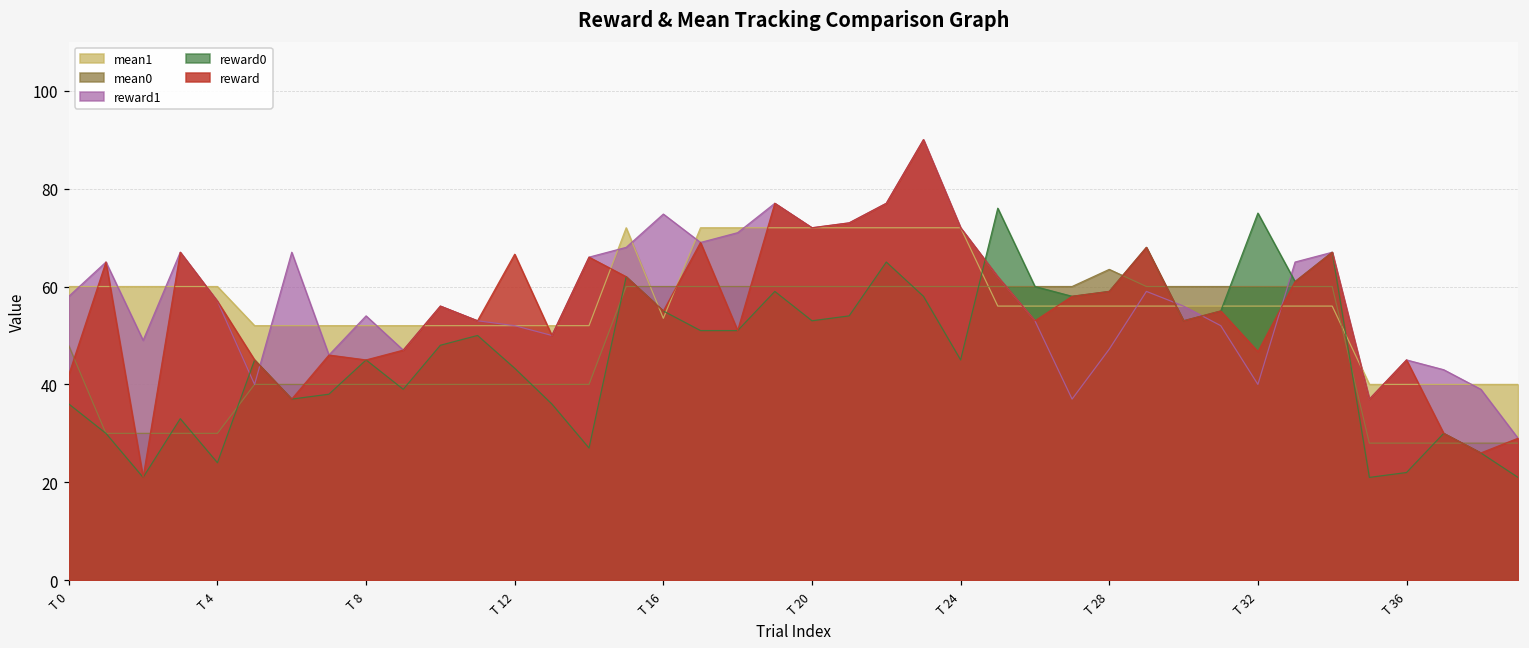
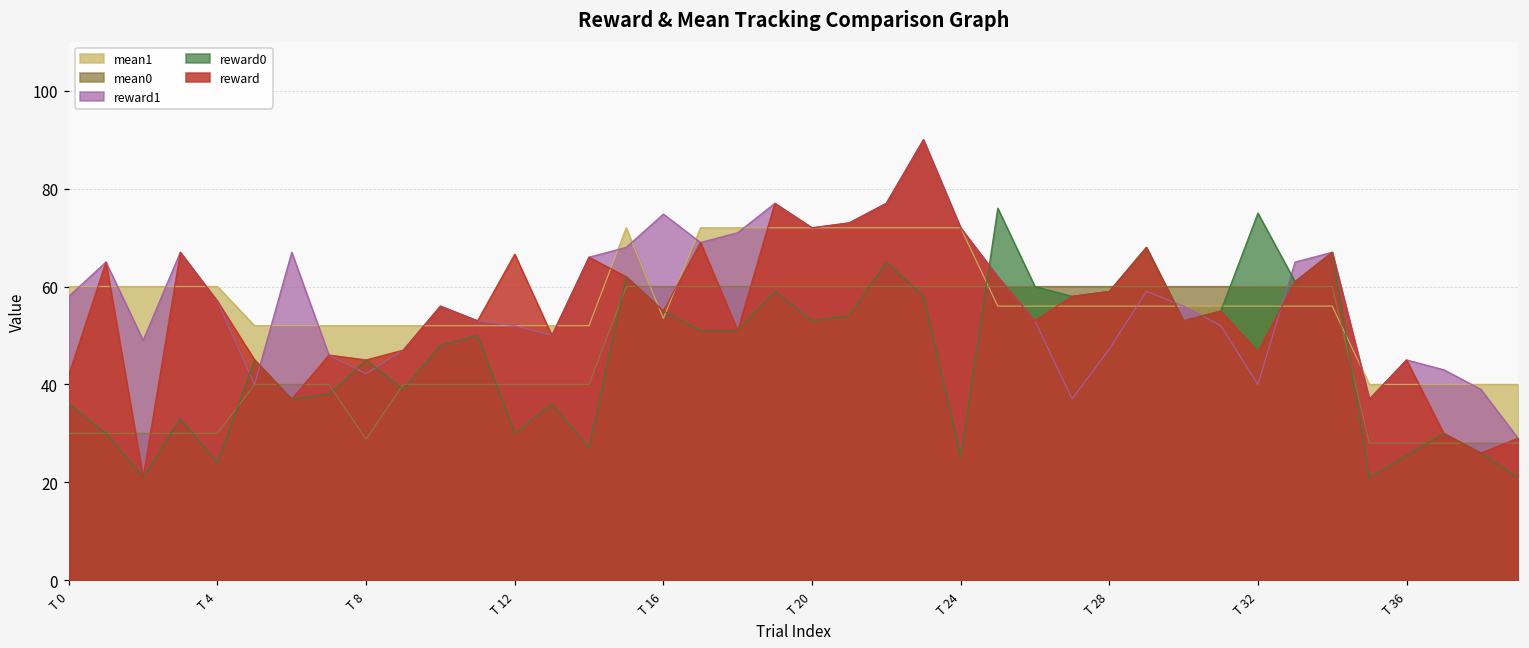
mean0, T 0: 48 -> 30
mean0, T 8: 40 -> 29
reward1, T 8: 54 -> 42
reward0, T 12: 43 -> 30
reward0, T 24: 45 -> 25
mean0, T 28: 64 -> 60
reward0, T 36: 22 -> 26
